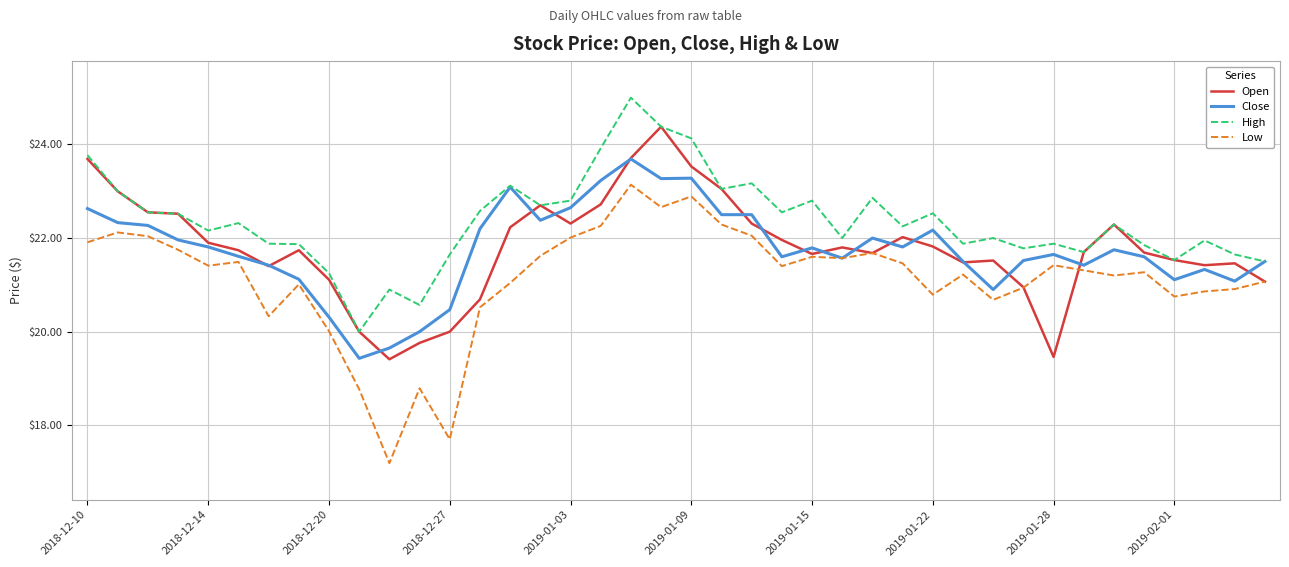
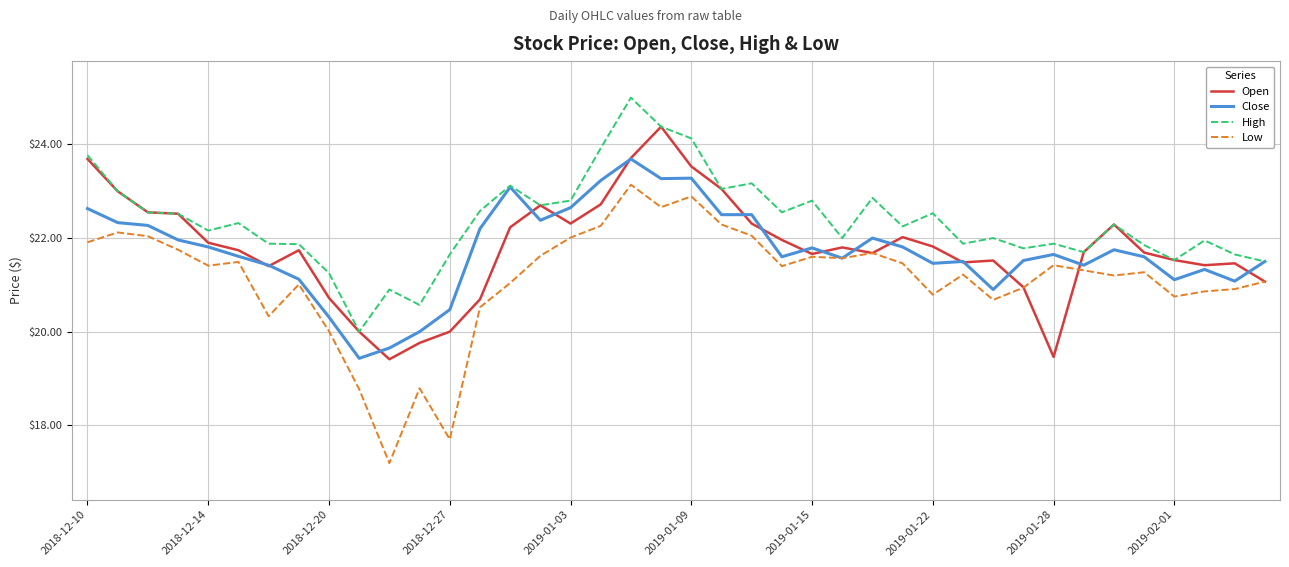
Open, 2018-12-20: $21.1 -> $20.7
Close, 2019-01-22: $22.2 -> $21.5
